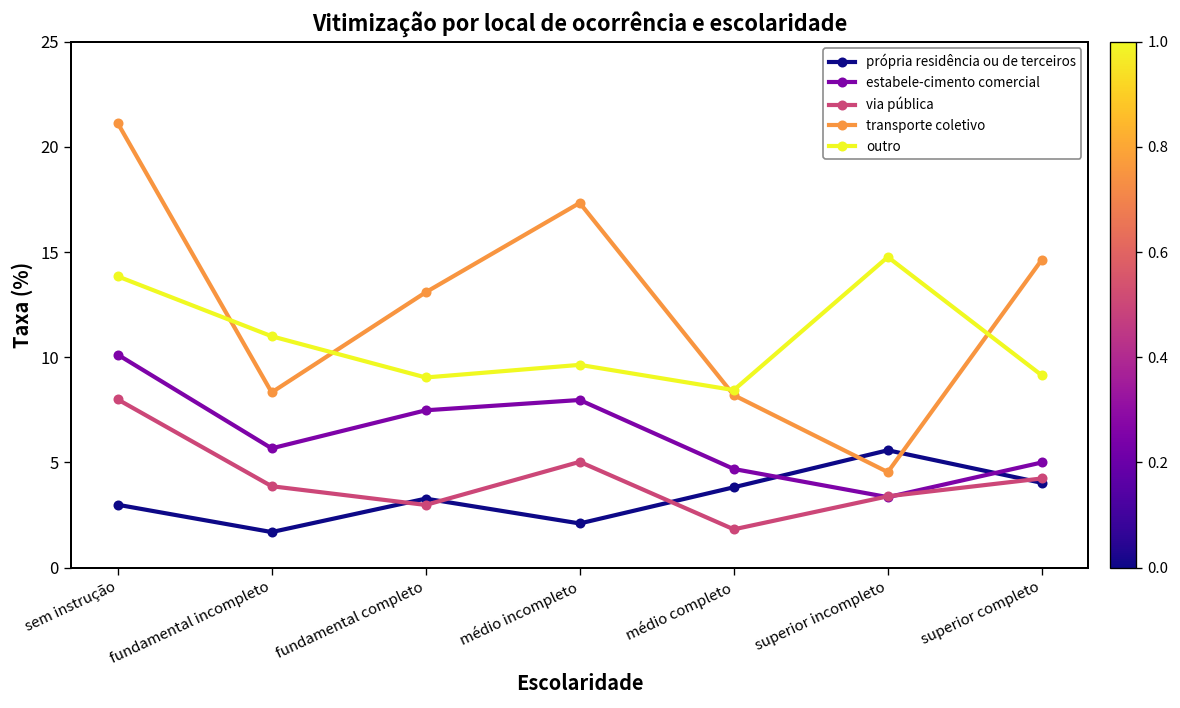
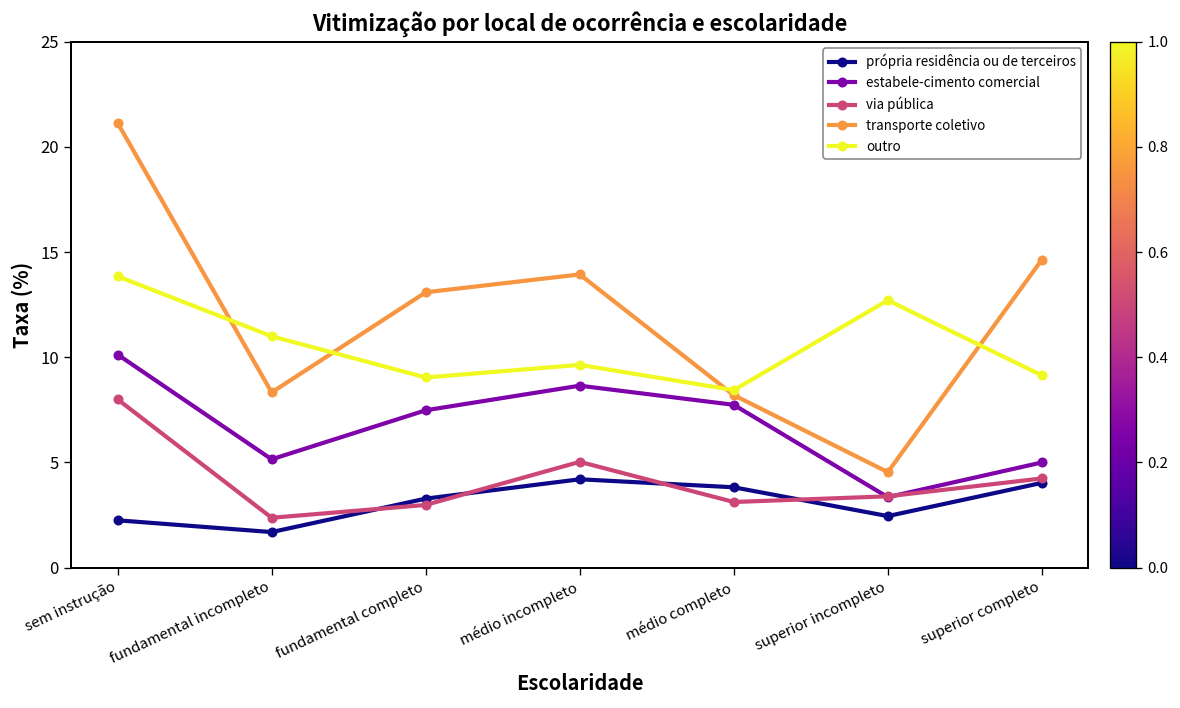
própria residência ou de terceiros, sem instrução: 3.0 -> 2.3
estabele-cimento comercial, fundamental incompleto: 5.7 -> 5.2
via pública, fundamental incompleto: 3.9 -> 2.4
própria residência ou de terceiros, médio incompleto: 2.1 -> 4.2
estabele-cimento comercial, médio incompleto: 8.0 -> 8.7
transporte coletivo, médio incompleto: 17.3 -> 13.9
estabele-cimento comercial, médio completo: 4.7 -> 7.7
via pública, médio completo: 1.8 -> 3.1
própria residência ou de terceiros, superior incompleto: 5.6 -> 2.5
outro, superior incompleto: 14.8 -> 12.7
